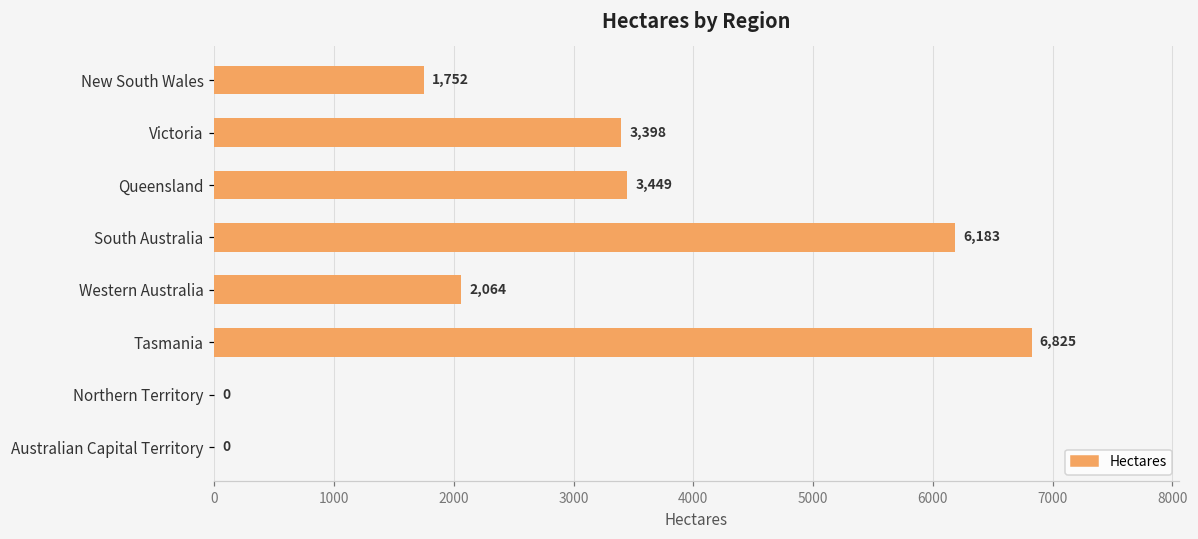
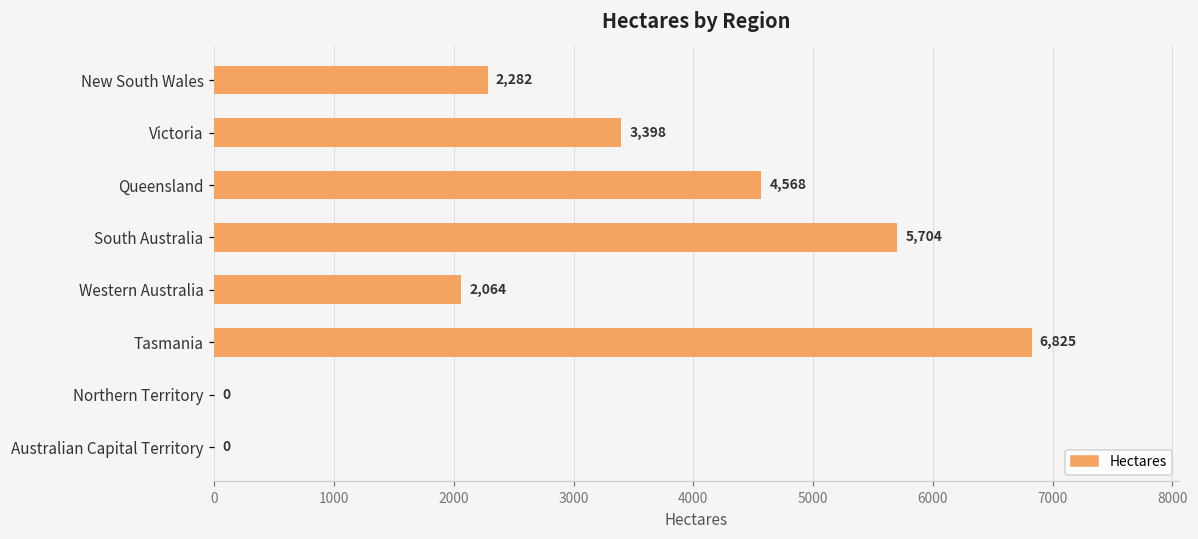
New South Wales: 1,752 -> 2,282
Queensland: 3,449 -> 4,568
South Australia: 6,183 -> 5,704
